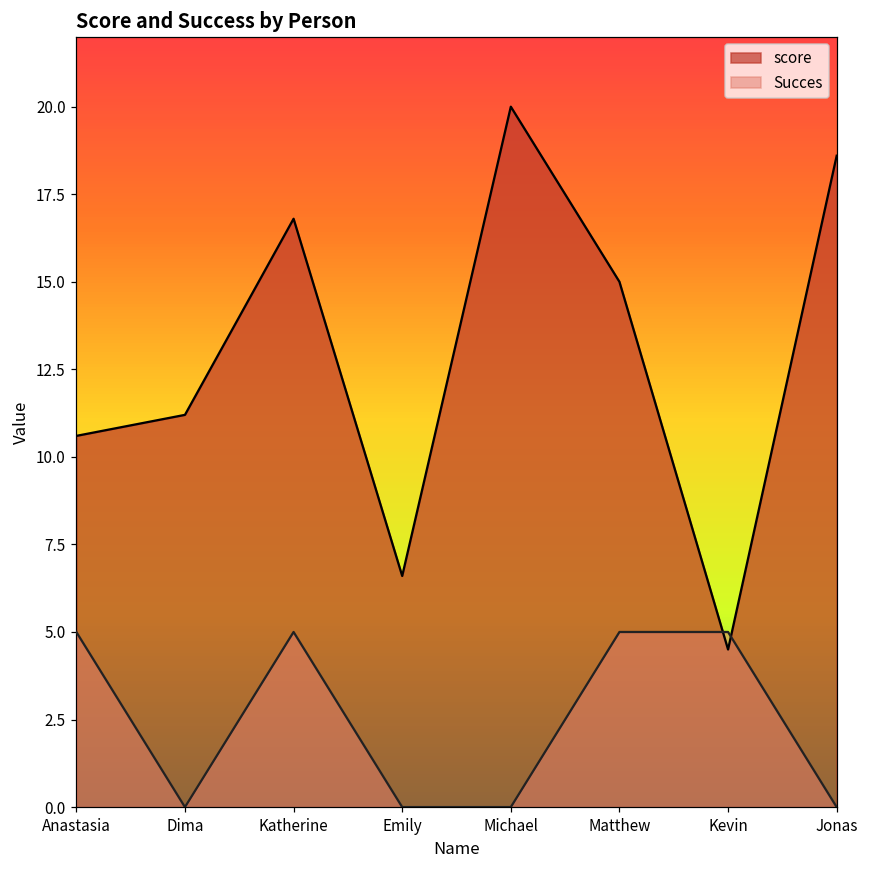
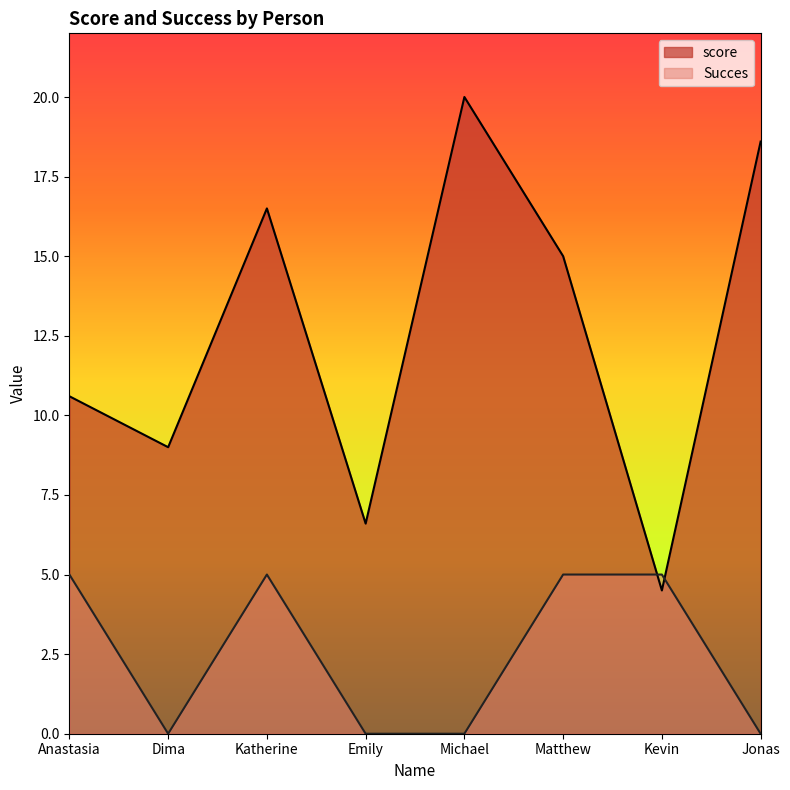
score, Dima: 11.2 -> 9.0
score, Katherine: 16.8 -> 16.5
